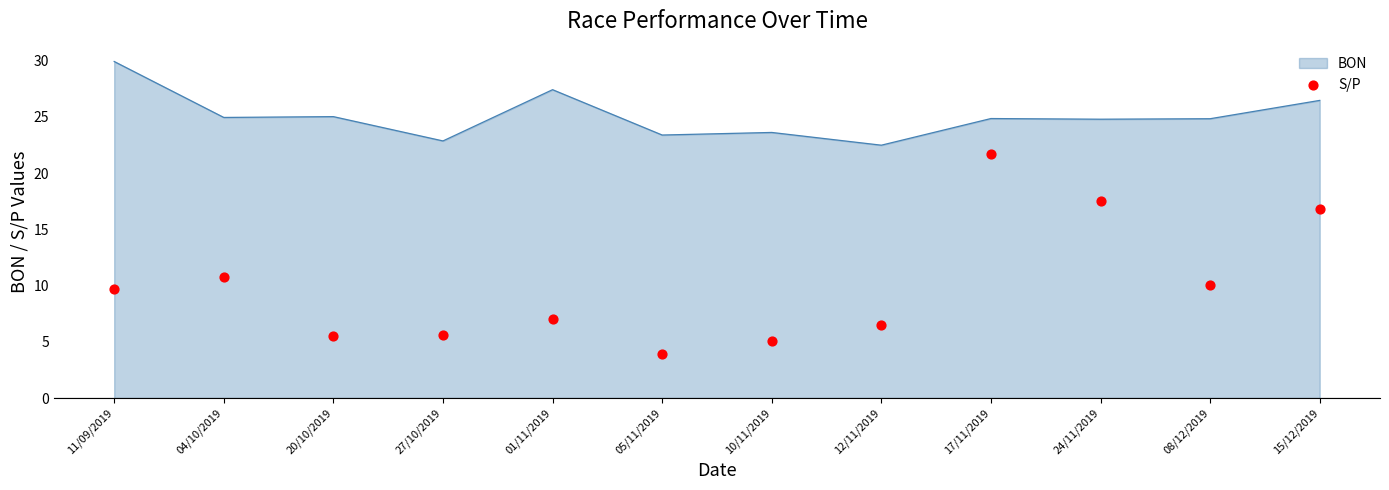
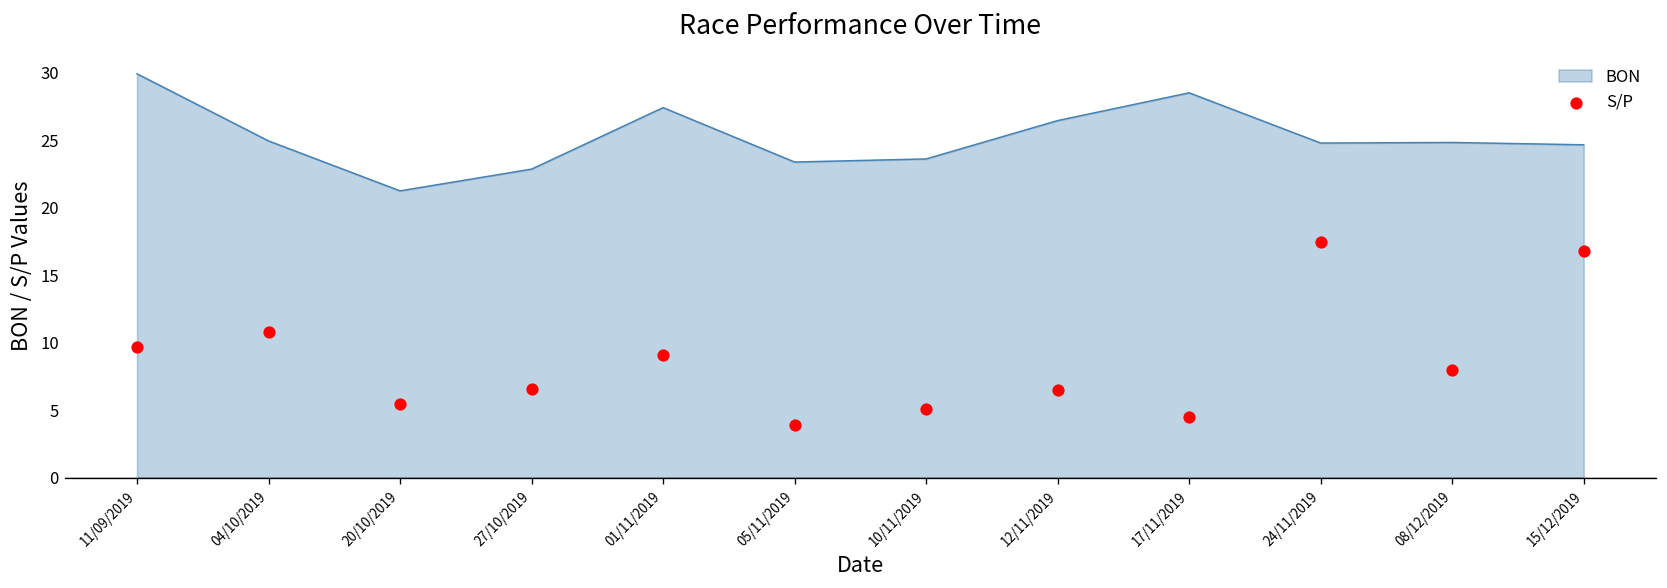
BON, 20/10/2019: 25.0 -> 21.3
S/P, 27/10/2019: 5.6 -> 6.6
S/P, 01/11/2019: 7.0 -> 9.1
BON, 12/11/2019: 22.5 -> 26.5
BON, 17/11/2019: 24.9 -> 28.5
S/P, 17/11/2019: 21.7 -> 4.5
S/P, 08/12/2019: 10.1 -> 8.0
BON, 15/12/2019: 26.5 -> 24.7
